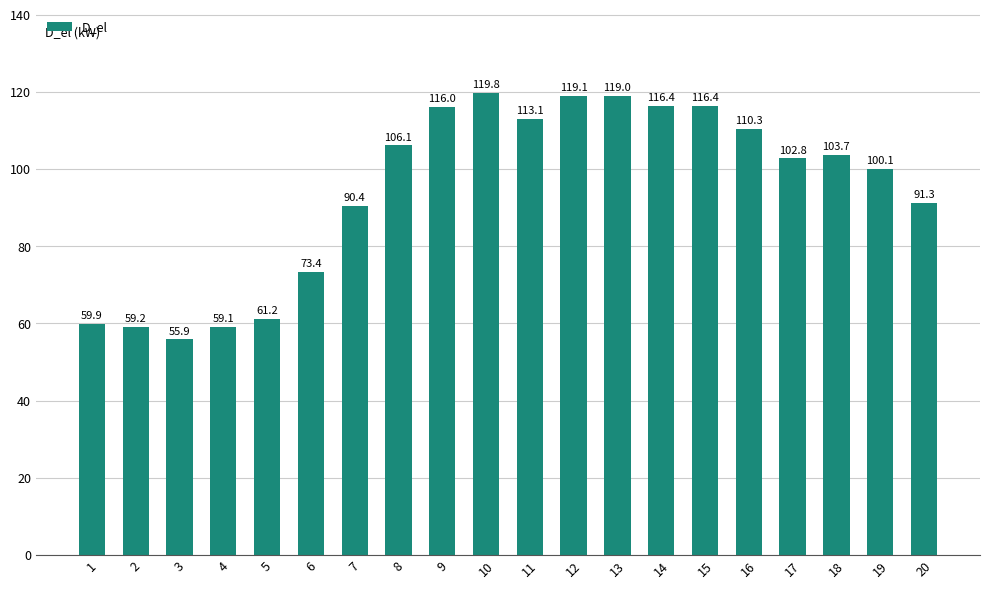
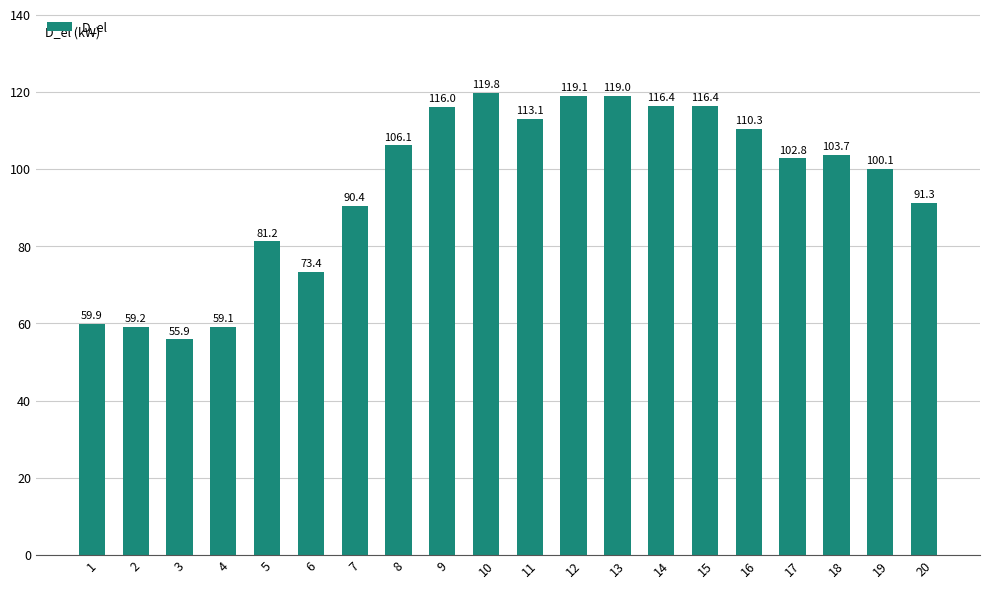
5: 61.2 -> 81.2
